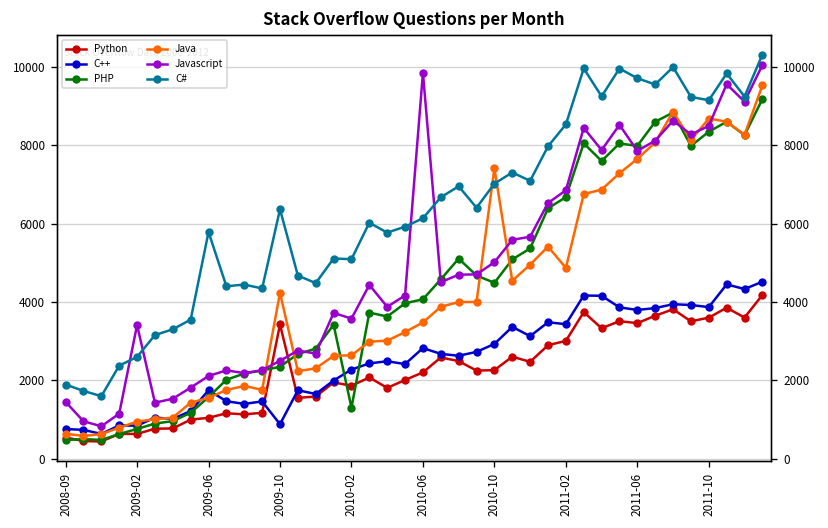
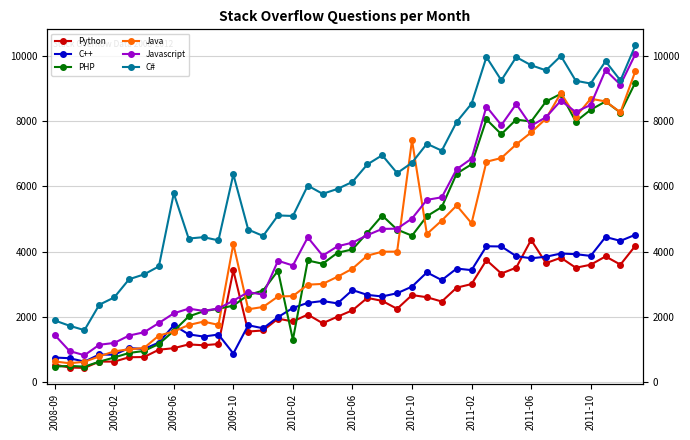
Javascript, 2009-02: 3400 -> 1200
Javascript, 2010-06: 9900 -> 4300
Python, 2010-10: 2300 -> 2700
C#, 2010-10: 7000 -> 6700
Python, 2011-06: 3500 -> 4400
